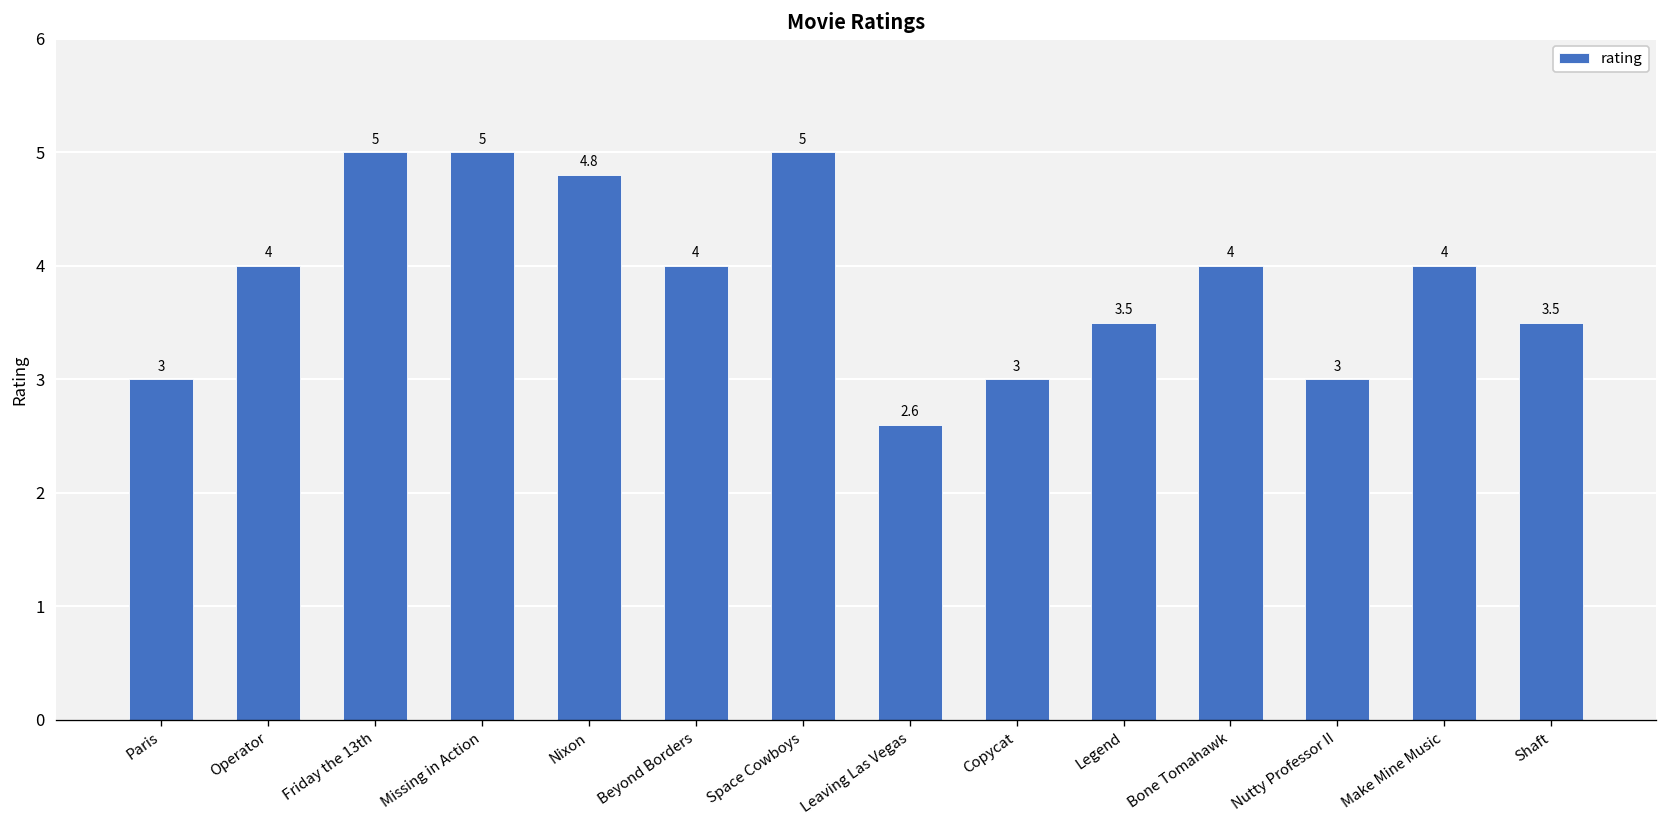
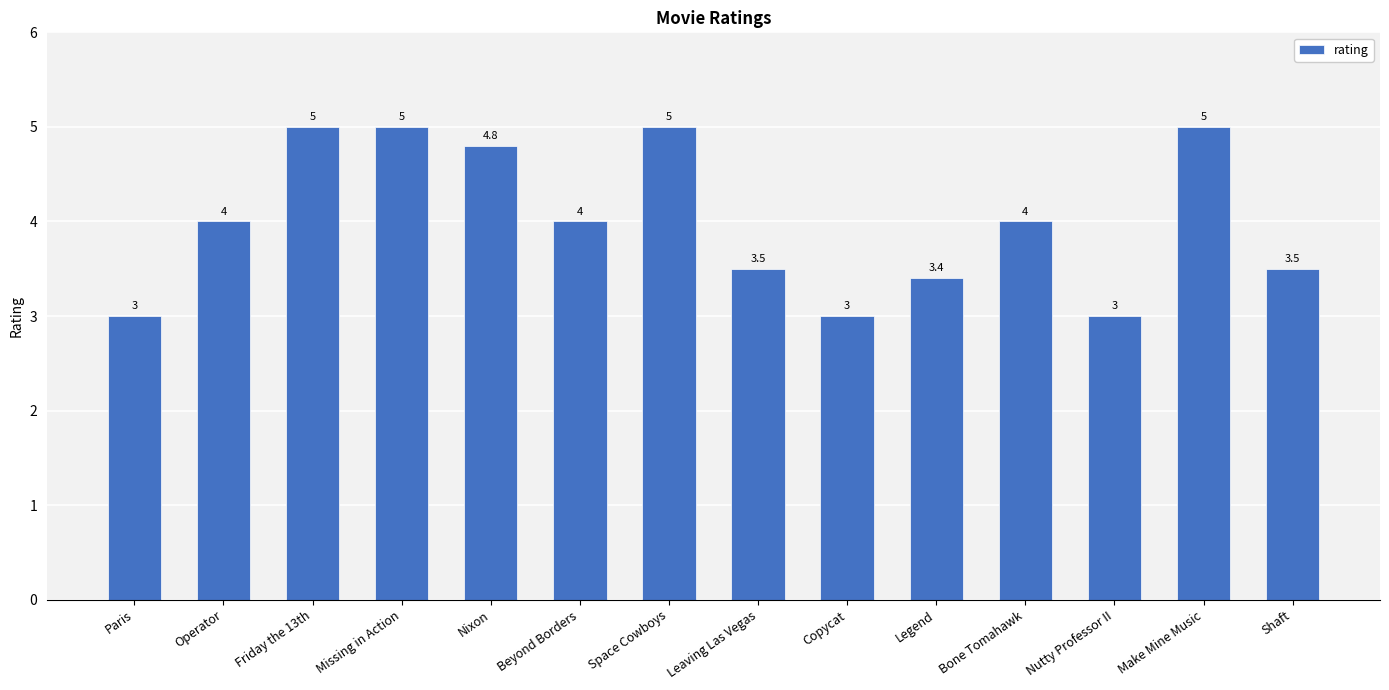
Leaving Las Vegas: 2.6 -> 3.5
Legend: 3.5 -> 3.4
Make Mine Music: 4 -> 5
